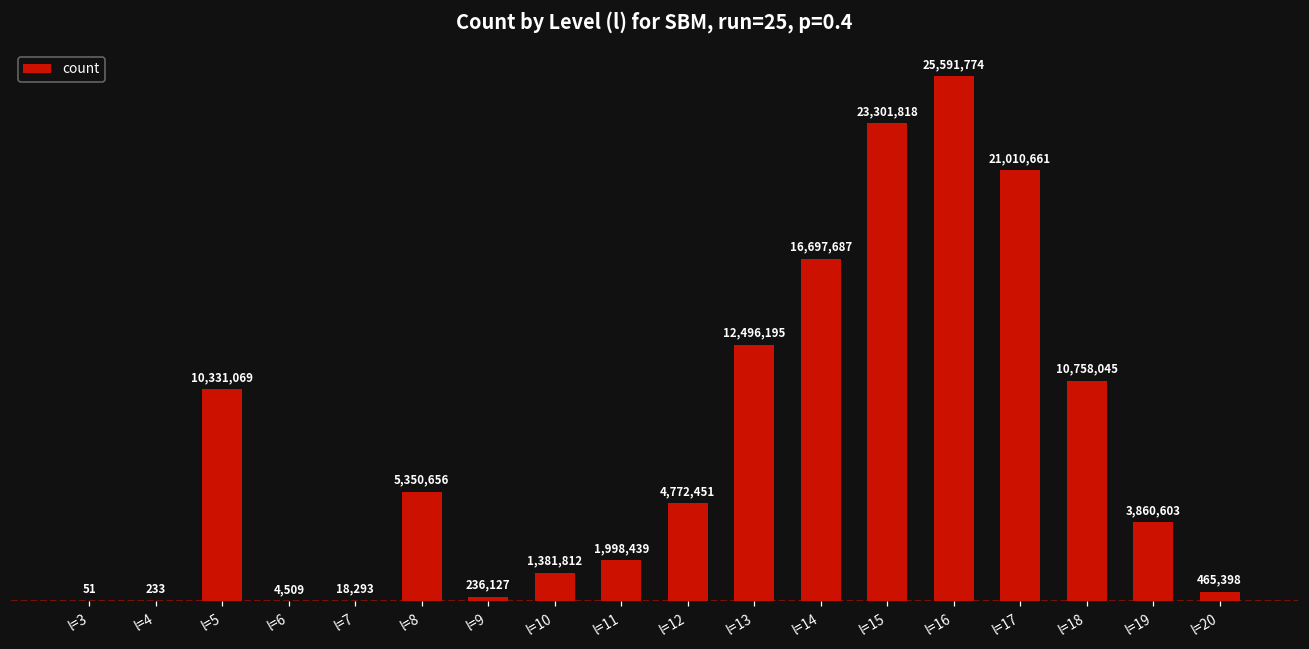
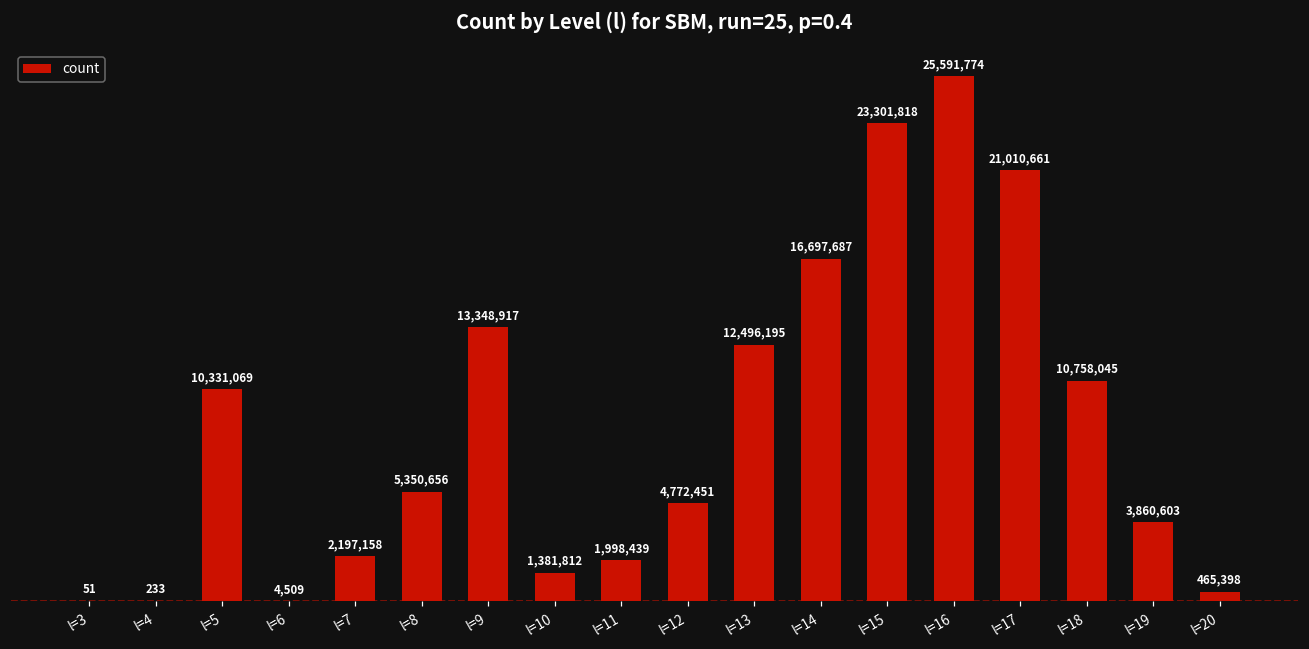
l=7: 18,293 -> 2,197,158
l=9: 236,127 -> 13,348,917
